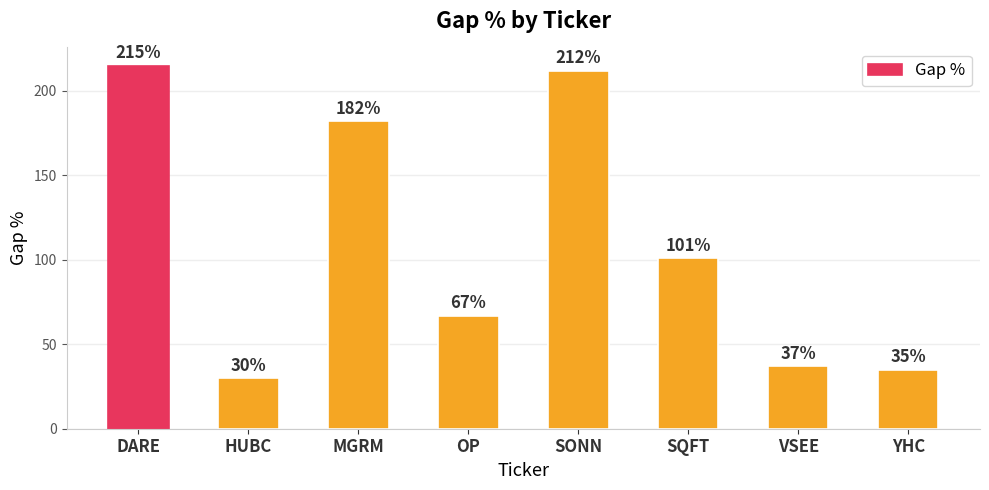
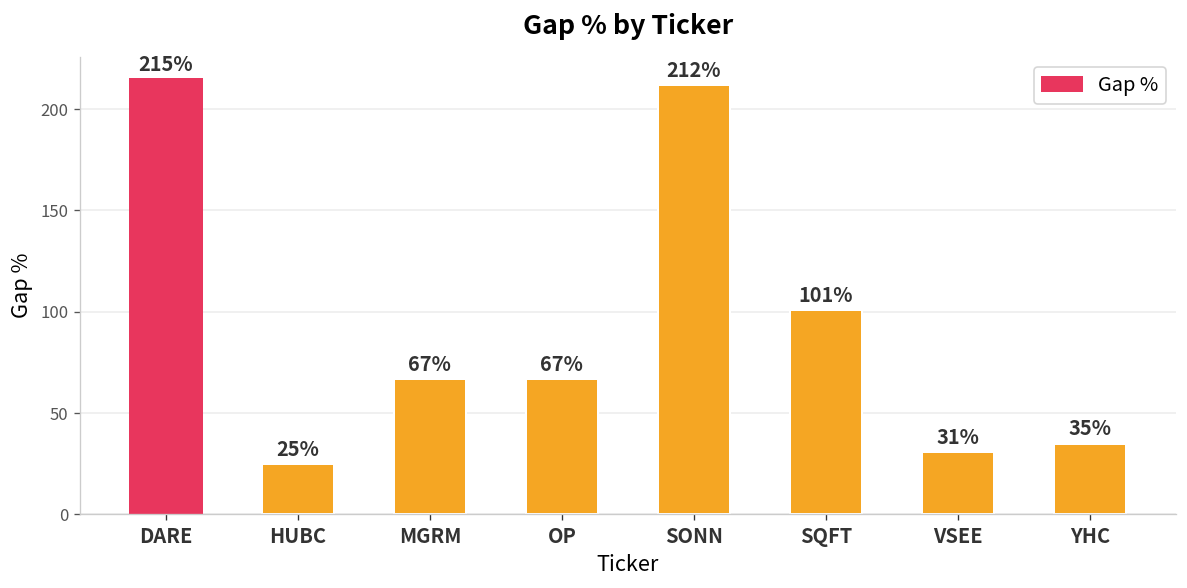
HUBC: 30% -> 25%
MGRM: 182% -> 67%
VSEE: 37% -> 31%
